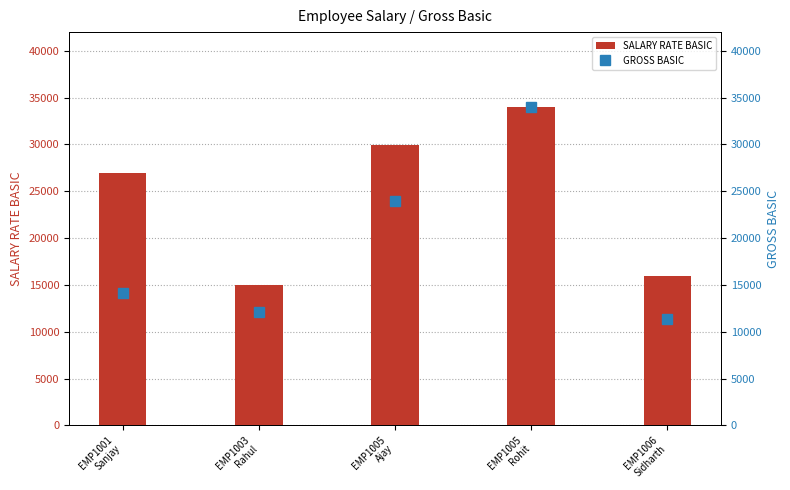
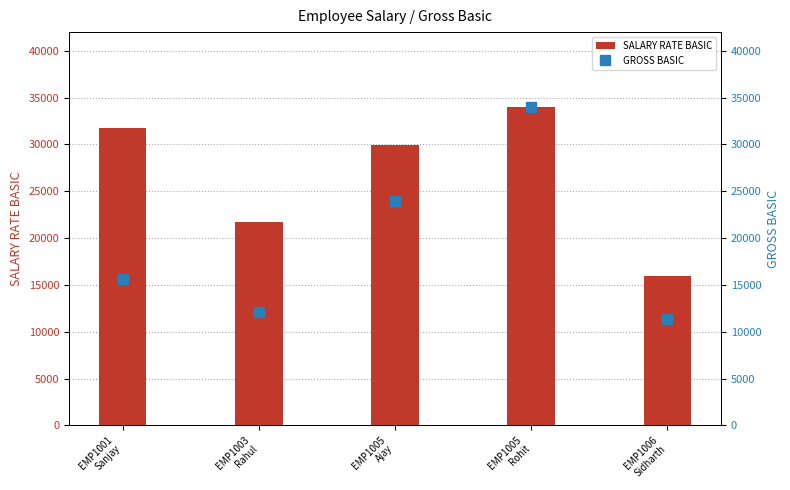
SALARY RATE BASIC, EMP1001 Sanjay: 27000 -> 32000
SALARY RATE BASIC, EMP1003 Rahul: 15000 -> 22000
GROSS BASIC, EMP1001 Sanjay: 14000 -> 16000
